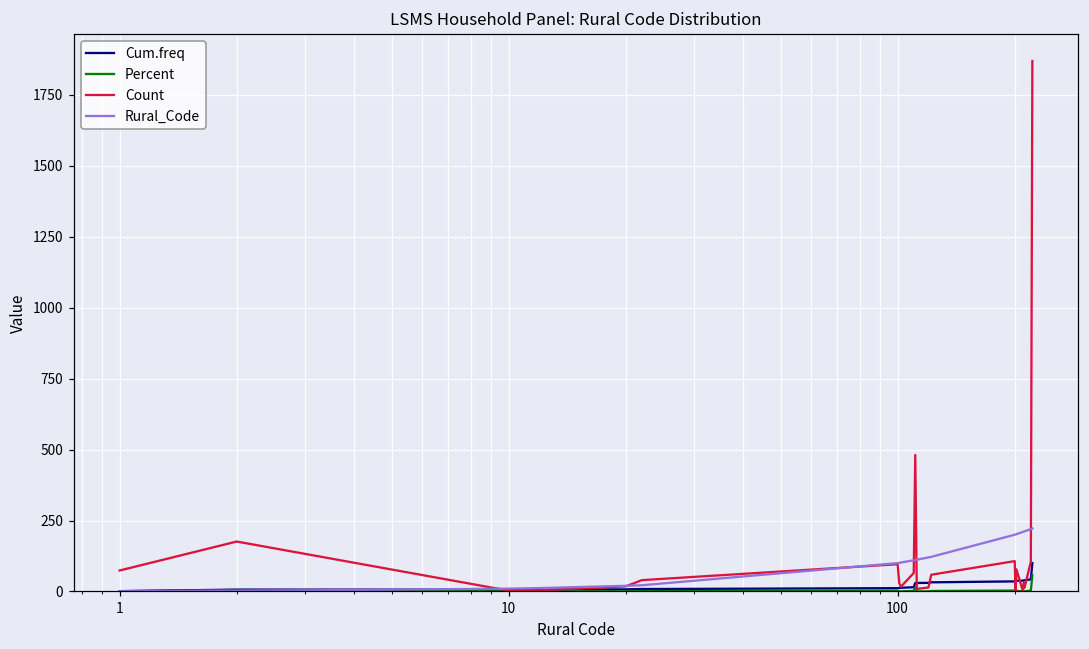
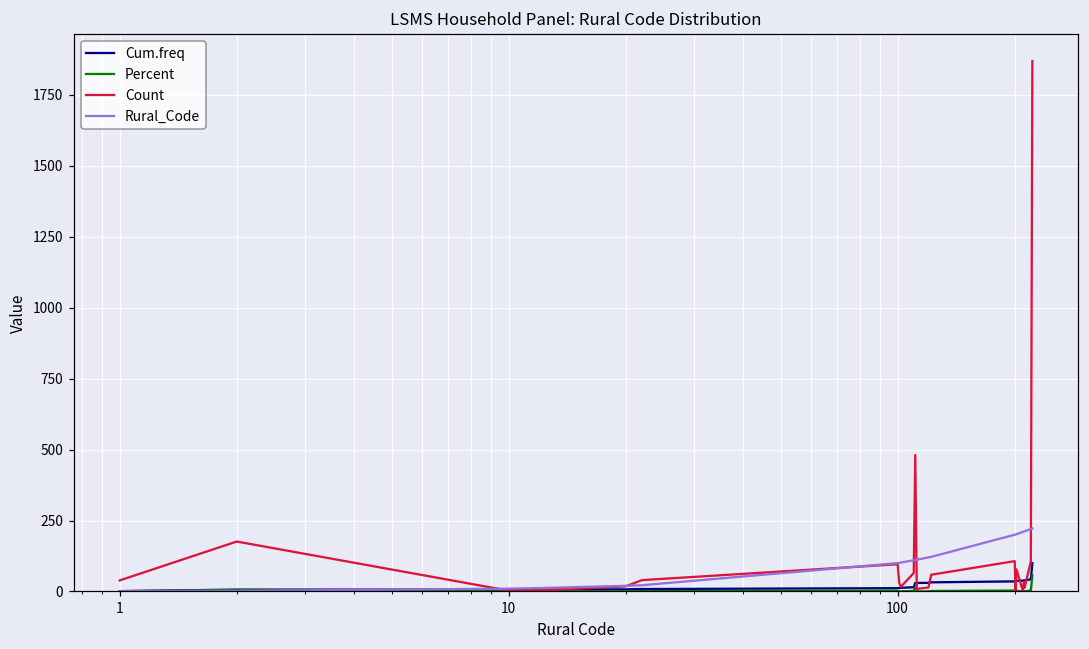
Count, 1: 70 -> 40
